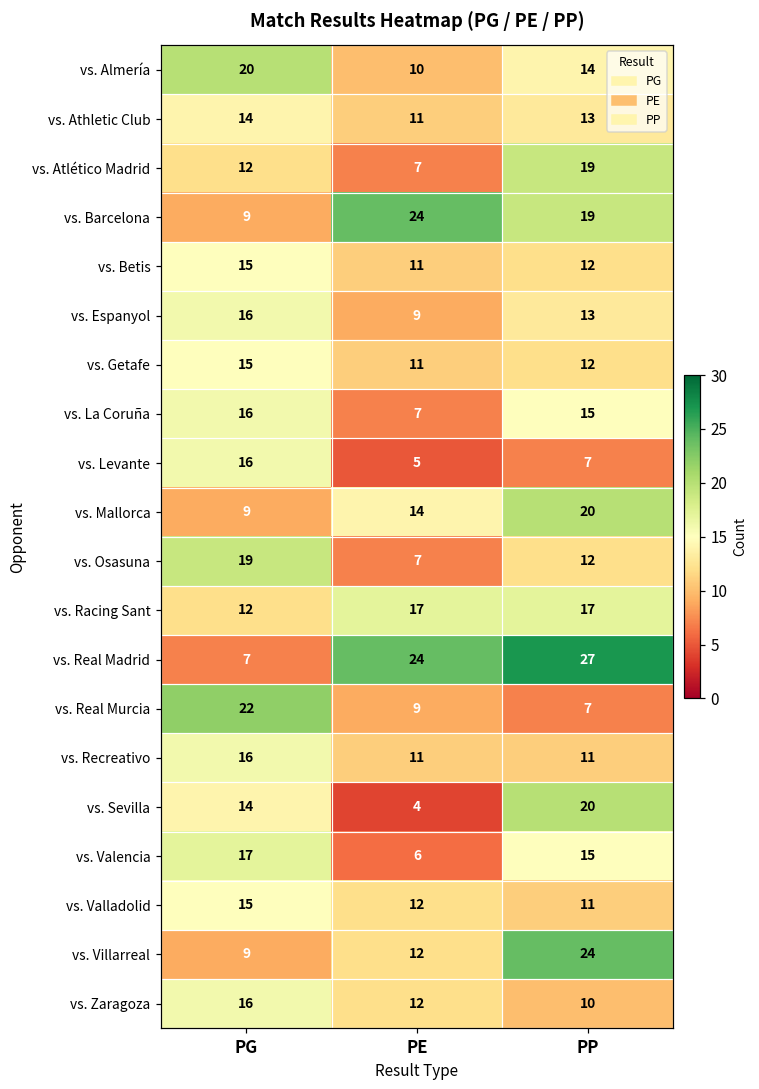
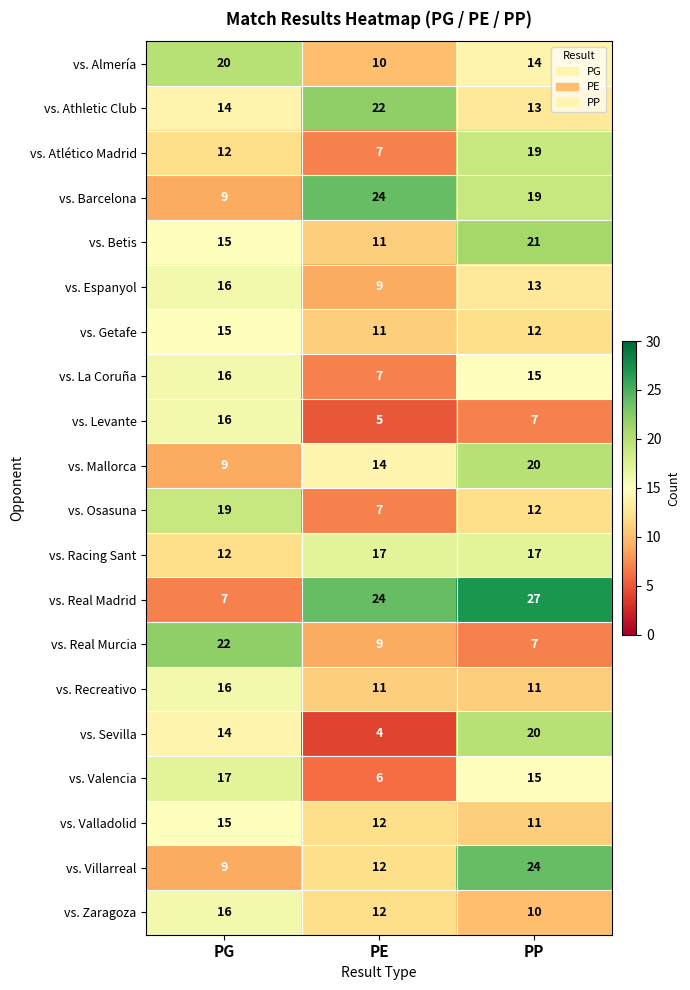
vs. Athletic Club, PE: 11 -> 22
vs. Betis, PP: 12 -> 21
